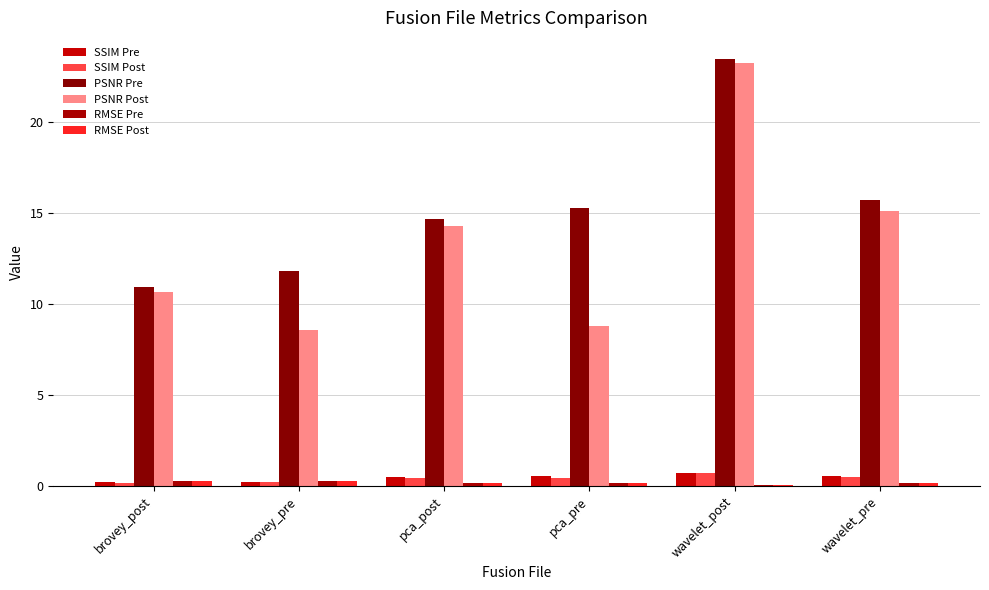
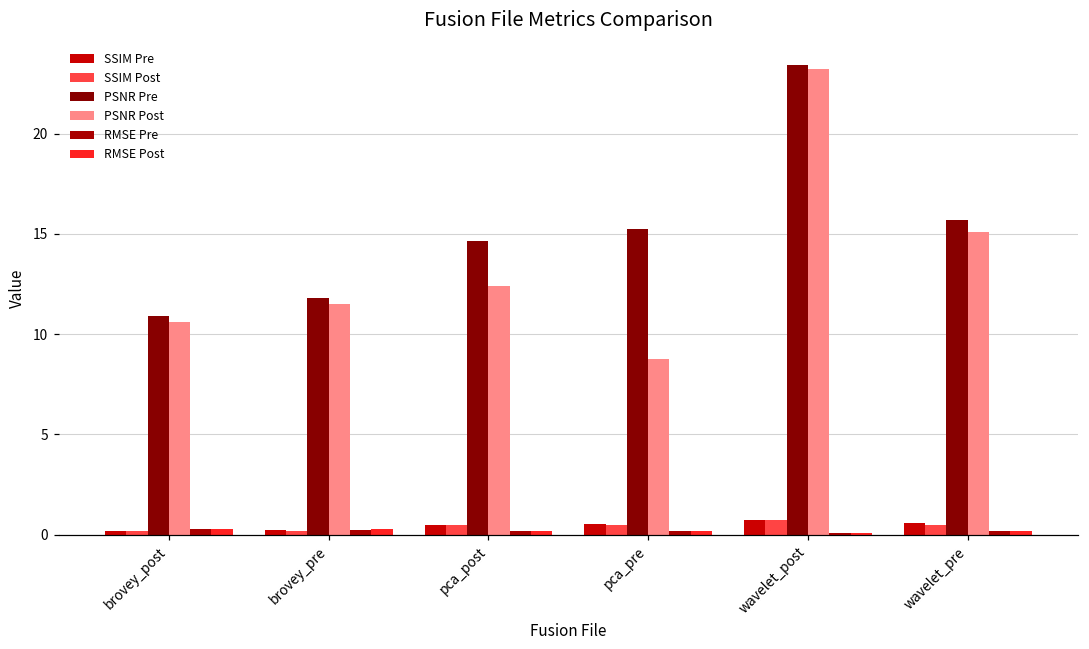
PSNR Post, brovey_pre: 8.6 -> 11.5
PSNR Post, pca_post: 14.3 -> 12.4
